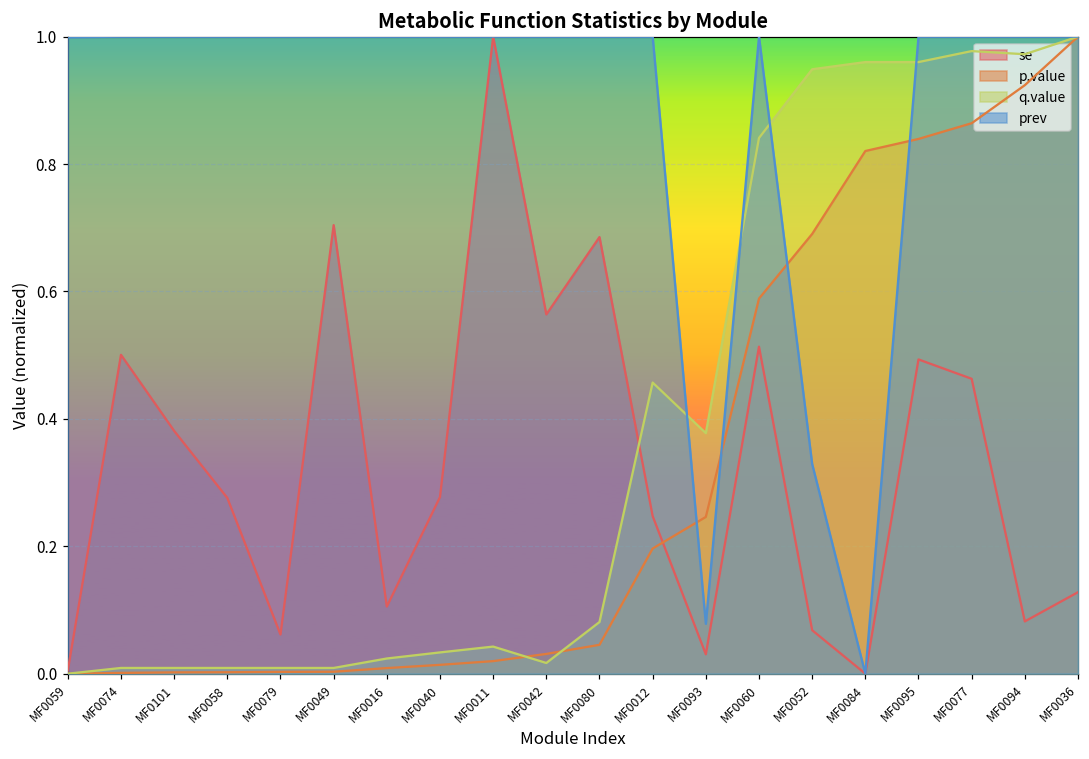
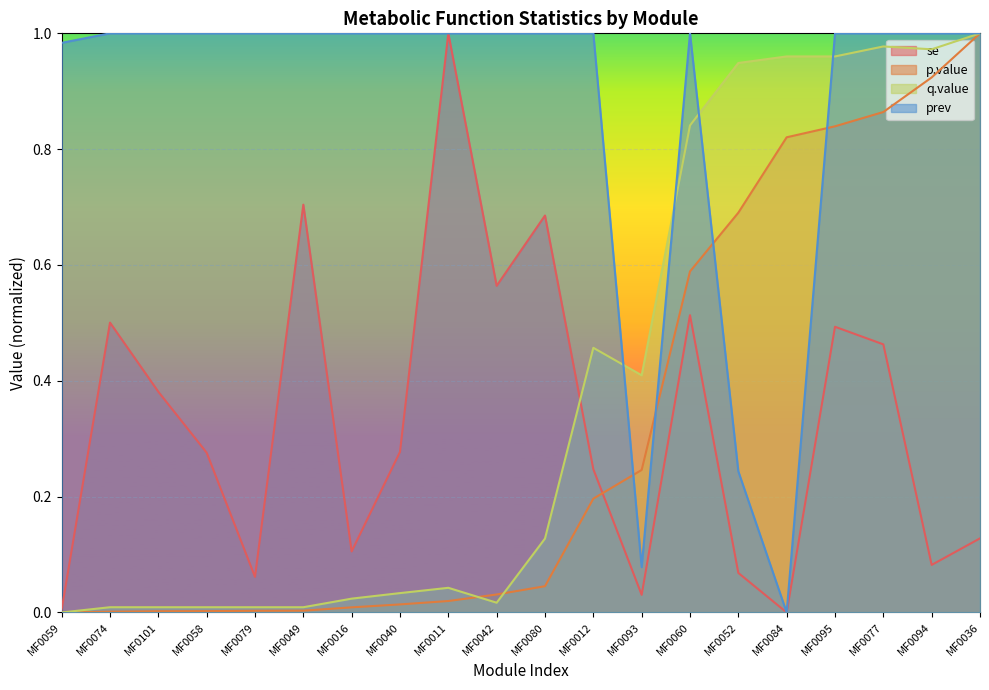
prev, MF0059: 1.00 -> 0.98
q.value, MF0080: 0.08 -> 0.13
q.value, MF0093: 0.38 -> 0.41
prev, MF0052: 0.33 -> 0.24
